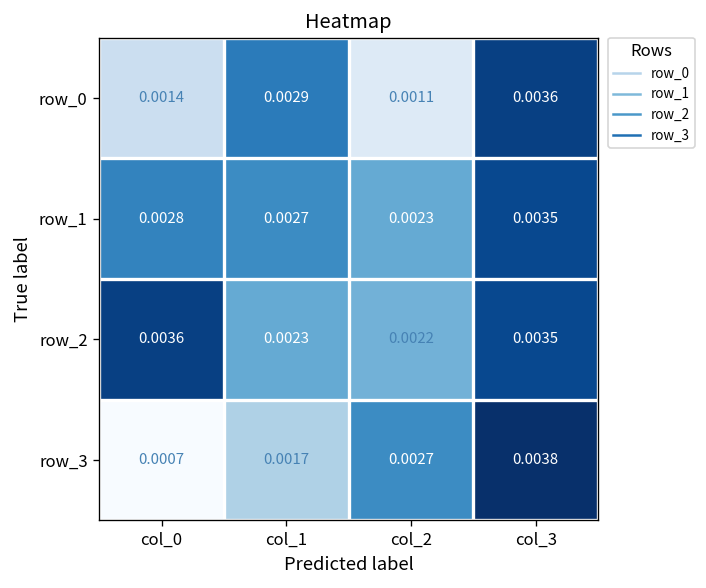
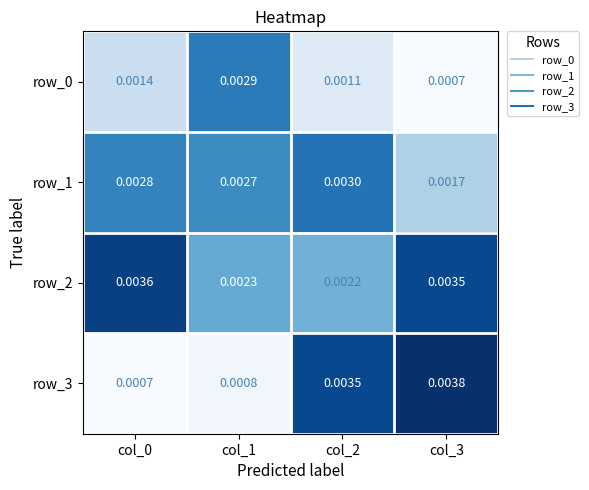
row_0, col_3: 0.0036 -> 0.0007
row_1, col_2: 0.0023 -> 0.0030
row_1, col_3: 0.0035 -> 0.0017
row_3, col_1: 0.0017 -> 0.0008
row_3, col_2: 0.0027 -> 0.0035
